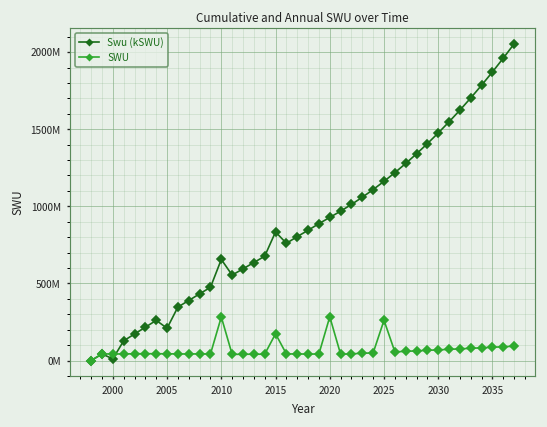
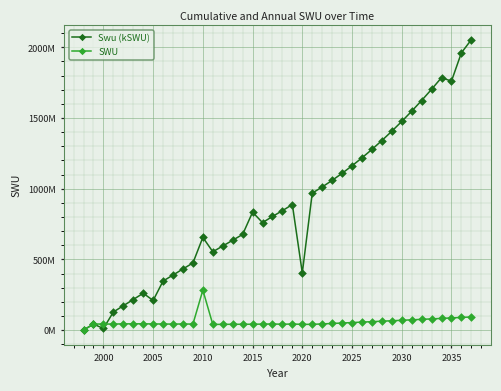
SWU, 2015: 170000000 -> 40000000
Swu (kSWU), 2020: 930000000 -> 400000000
SWU, 2020: 280000000 -> 40000000
SWU, 2025: 260000000 -> 50000000
Swu (kSWU), 2035: 1870000000 -> 1760000000
